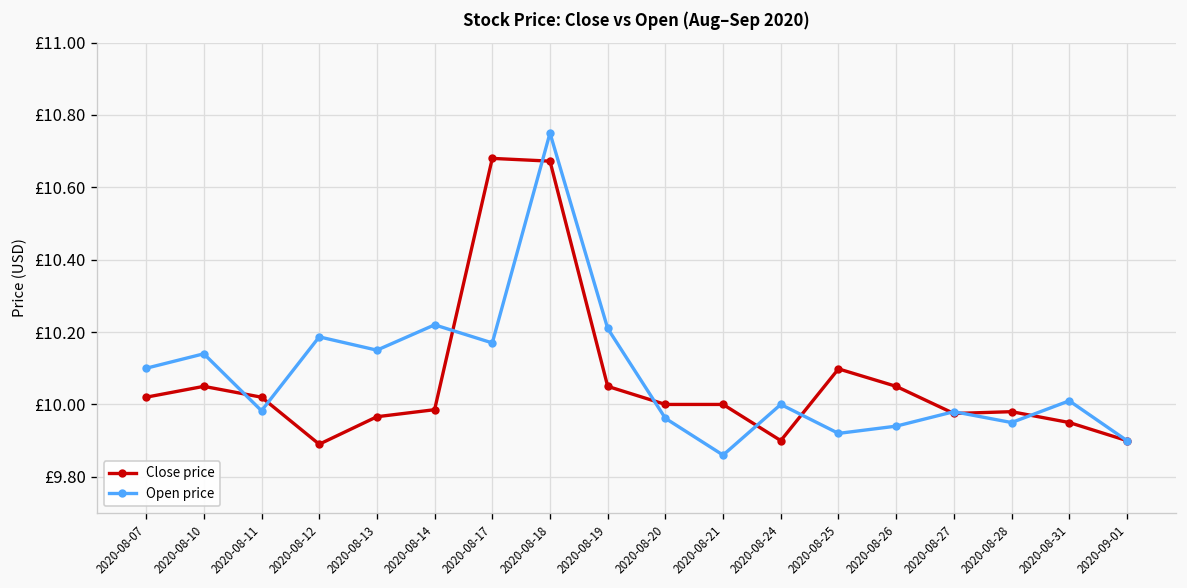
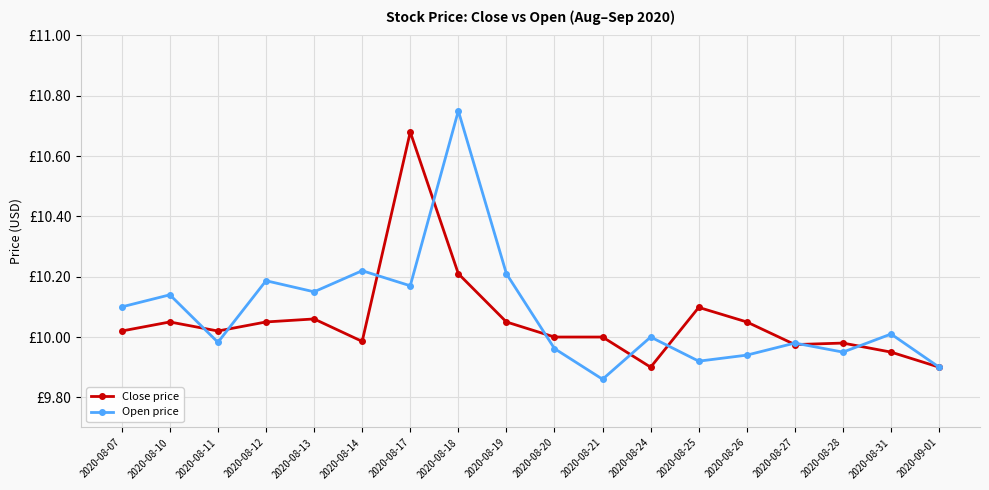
Close price, 2020-08-12: £9.89 -> £10.05
Close price, 2020-08-13: £9.97 -> £10.06
Close price, 2020-08-18: £10.67 -> £10.21
